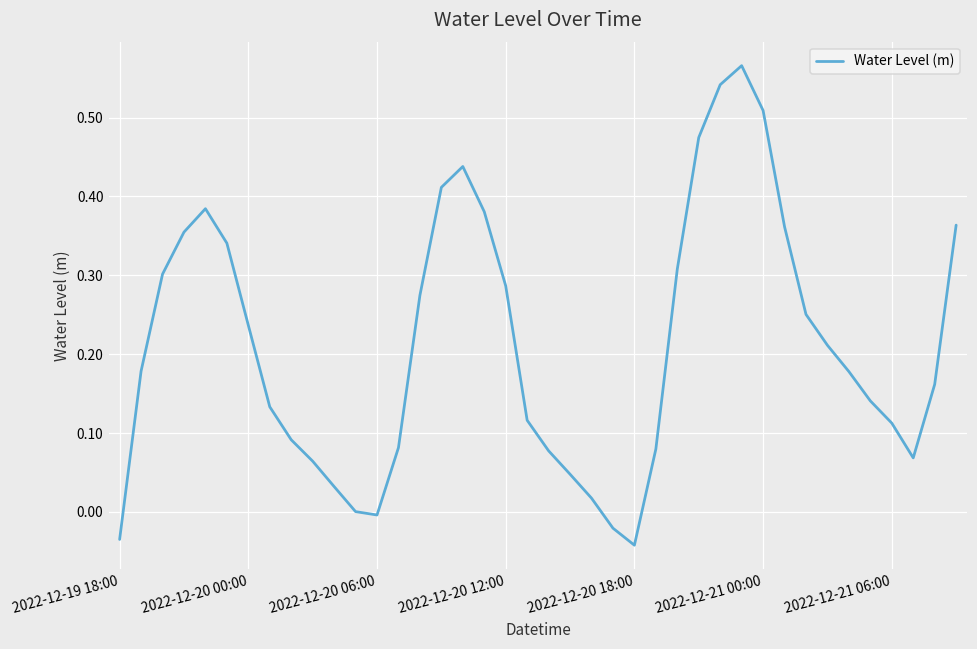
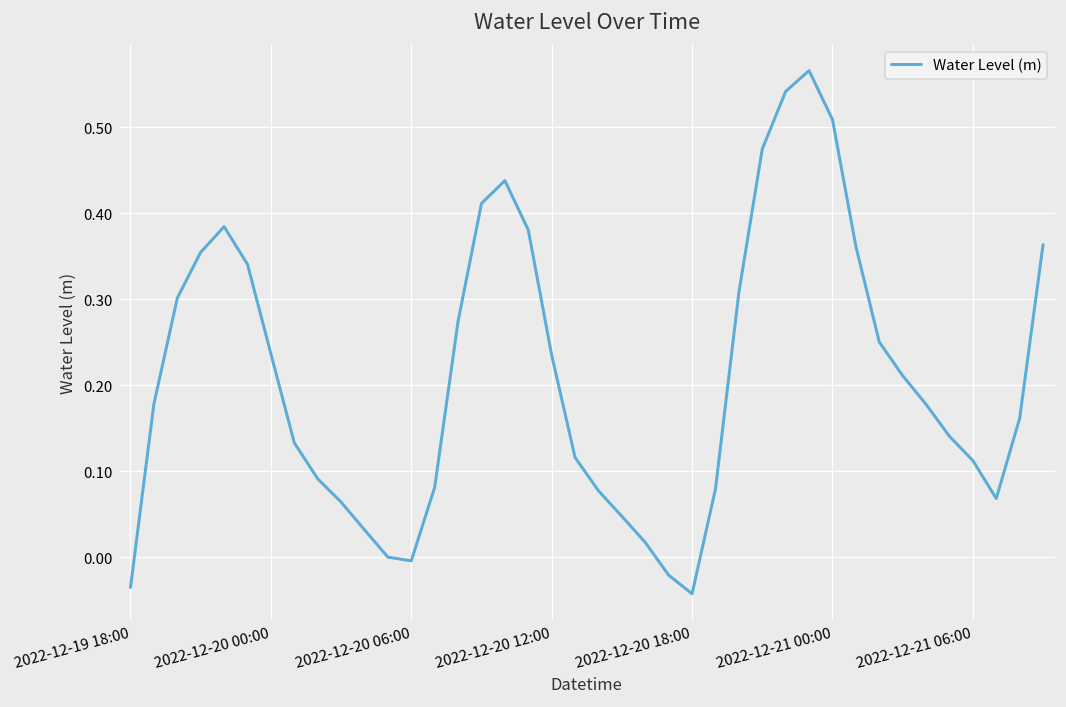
2022-12-20 12:00: 0.29 -> 0.24
